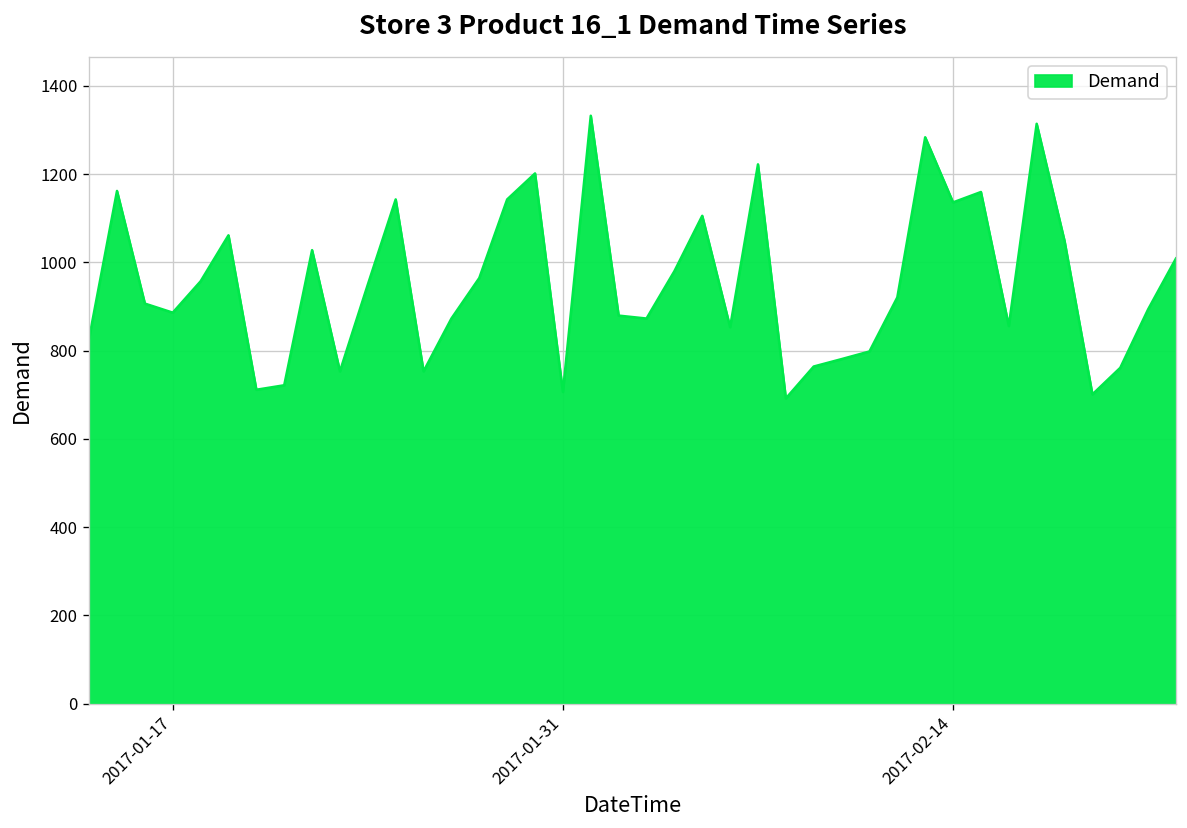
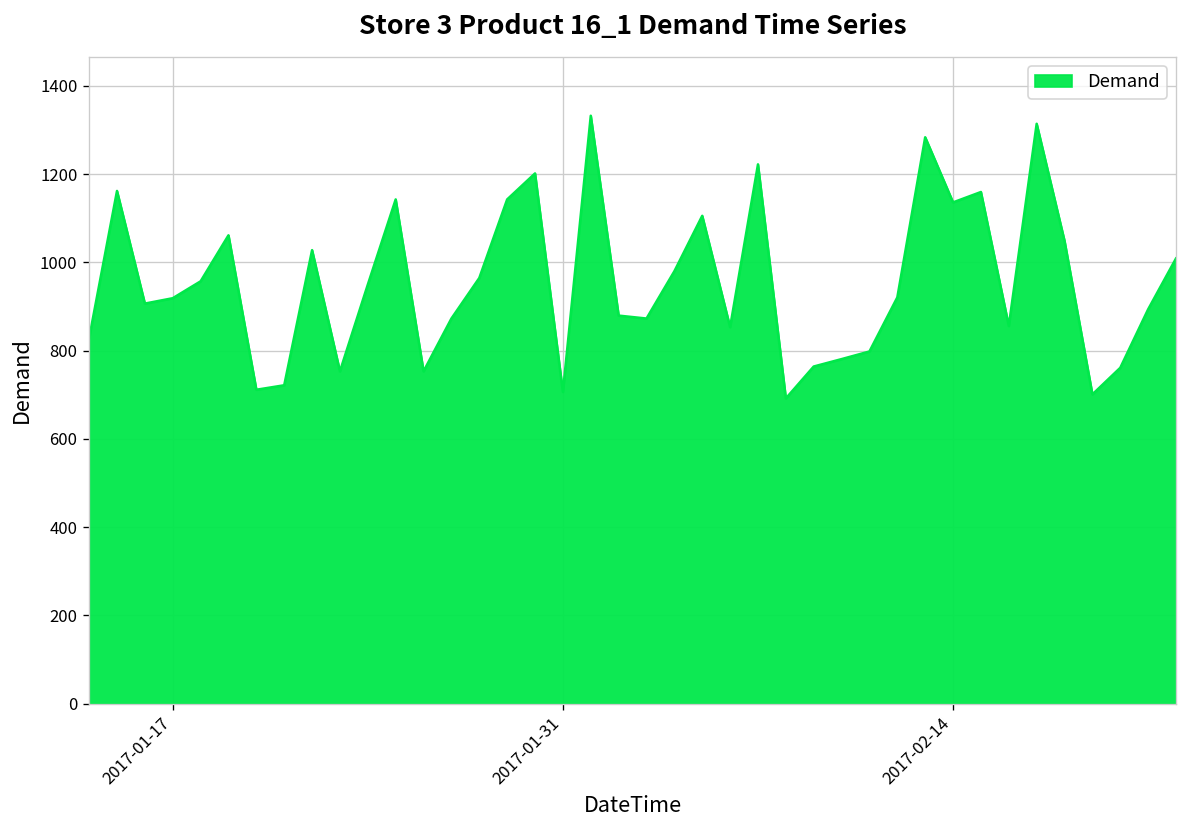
2017-01-17: 890 -> 920
